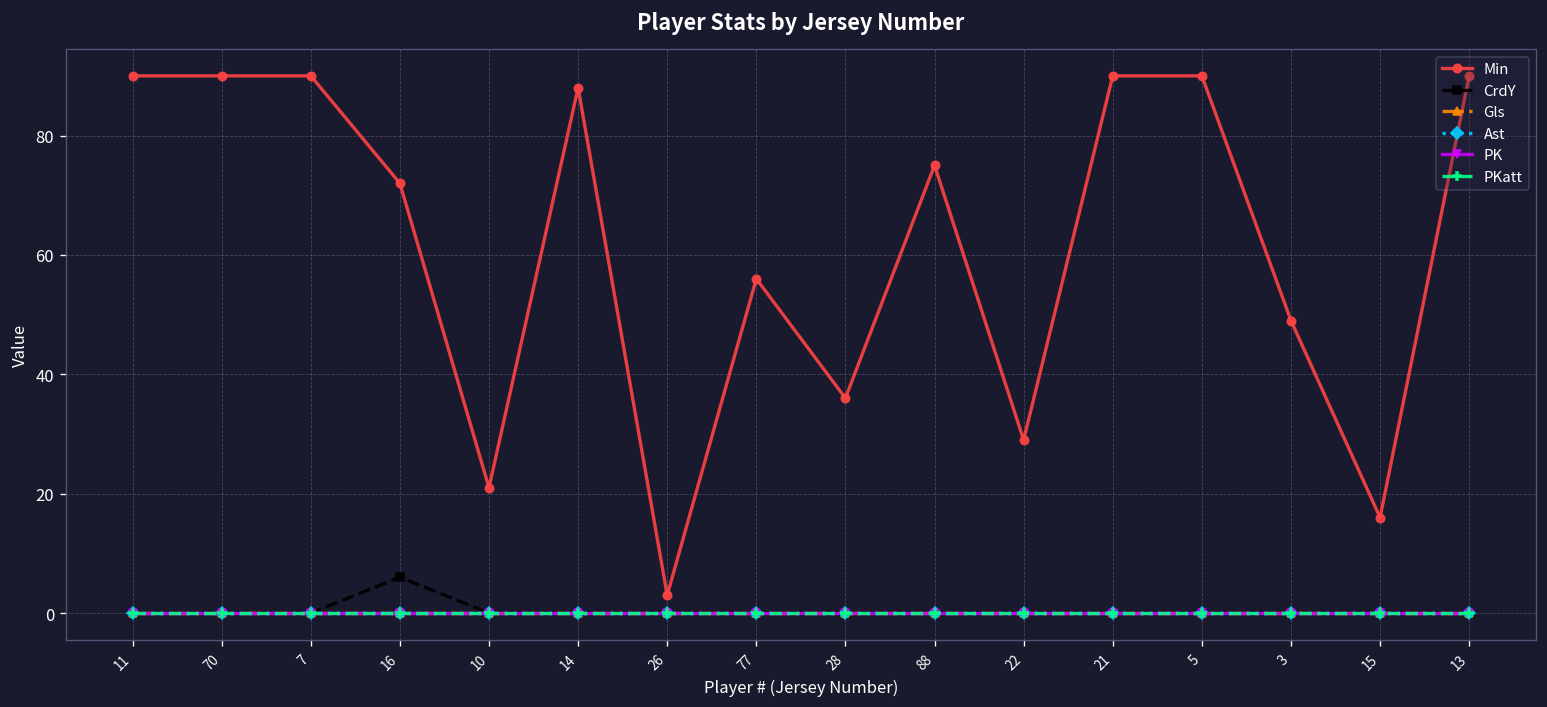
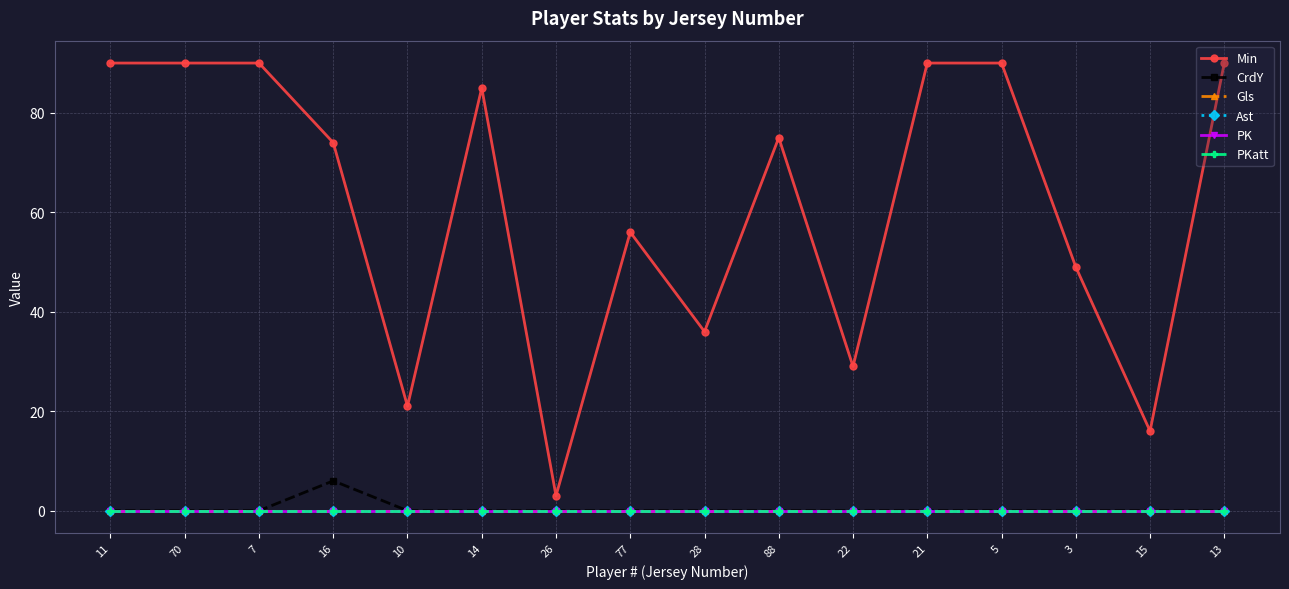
Min, 16: 72 -> 74
Min, 14: 88 -> 85
